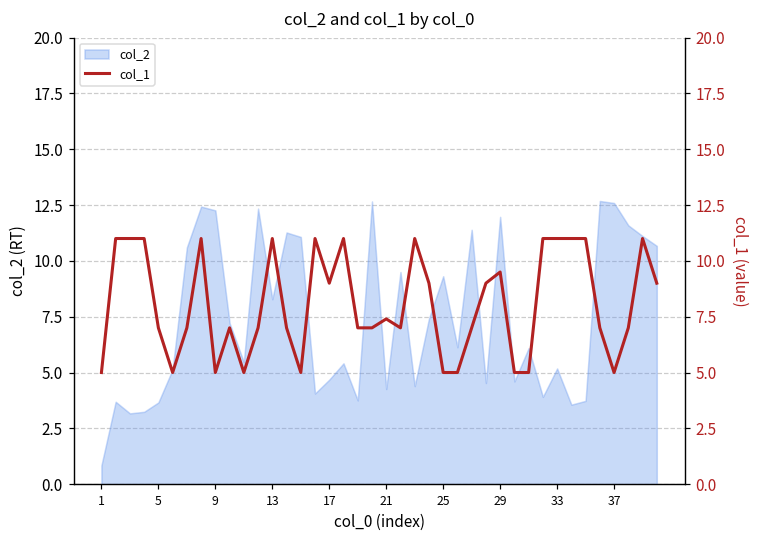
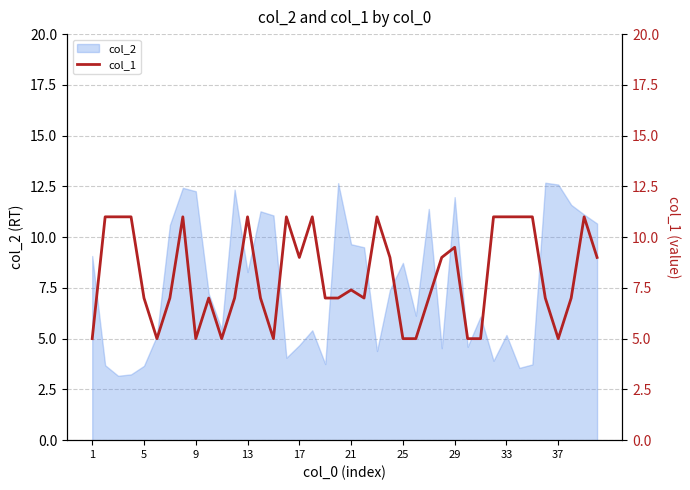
col_2, 1: 0.8 -> 9.1
col_2, 21: 4.3 -> 9.7
col_2, 25: 9.3 -> 8.7
